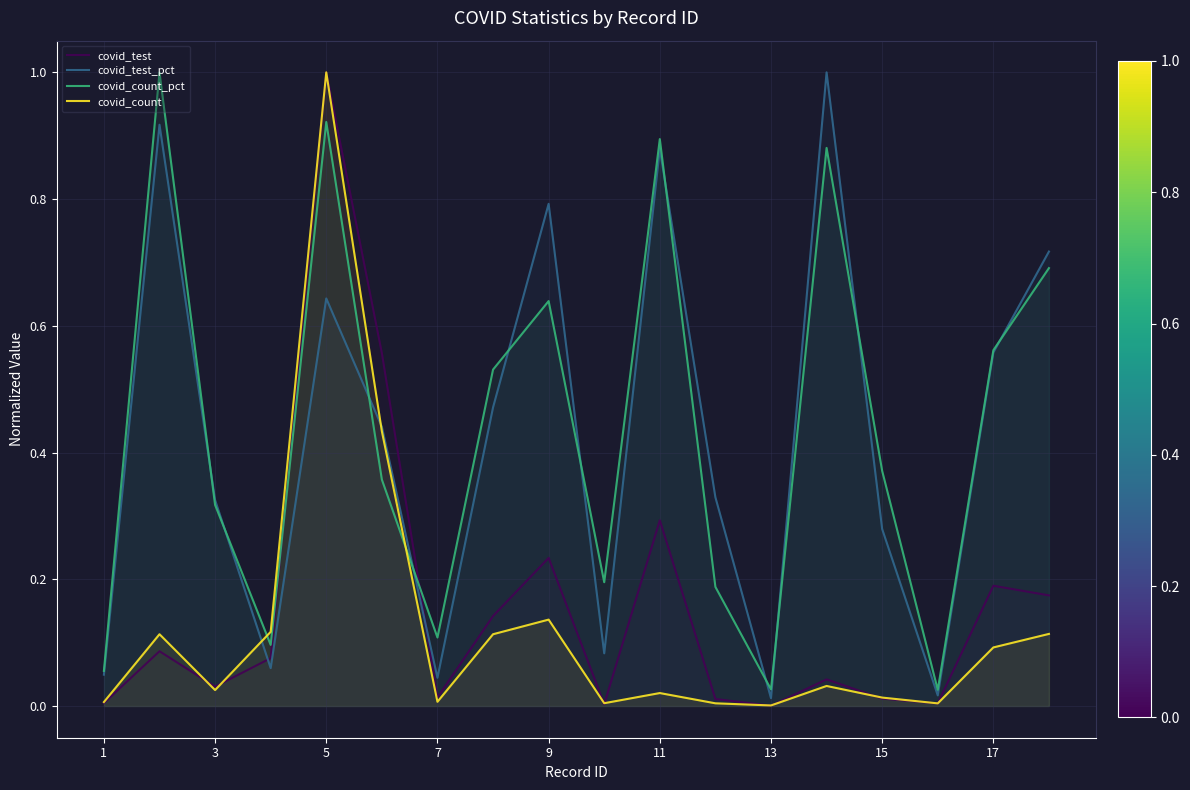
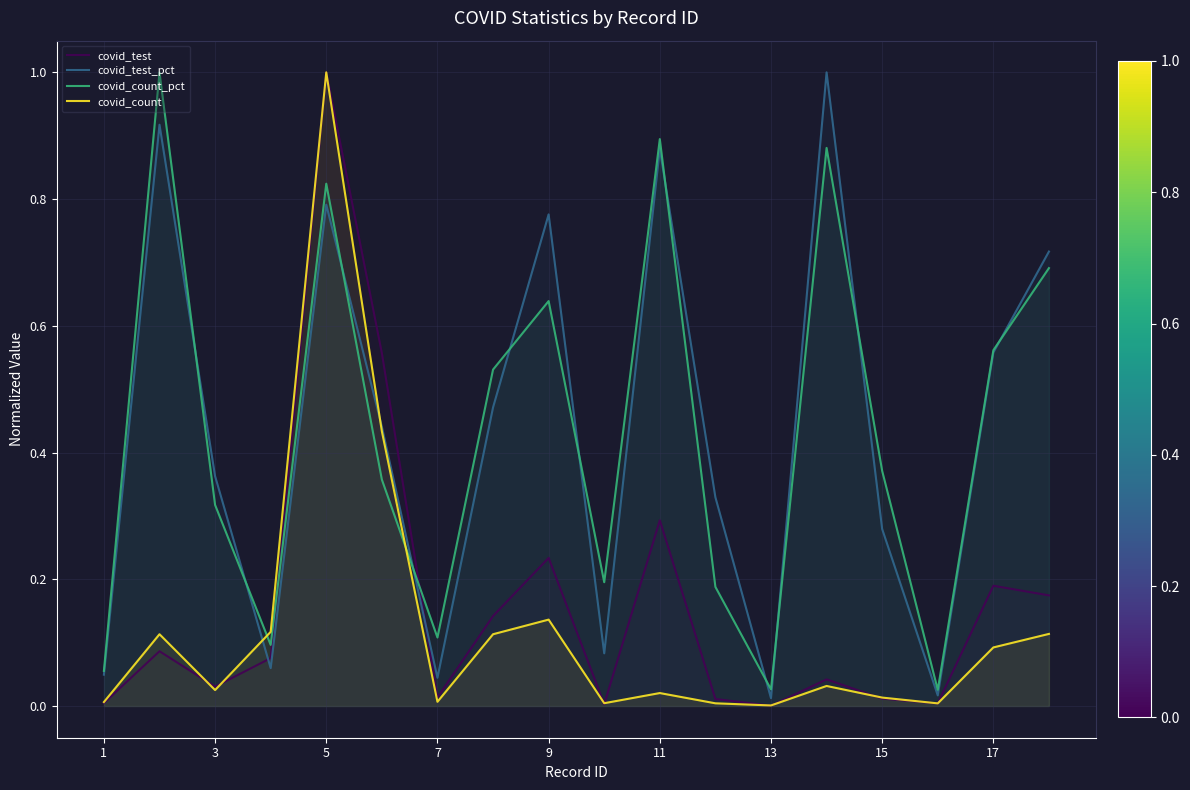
covid_test_pct, 3: 0.33 -> 0.36
covid_test_pct, 5: 0.64 -> 0.79
covid_count_pct, 5: 0.92 -> 0.82
covid_test_pct, 9: 0.79 -> 0.78
